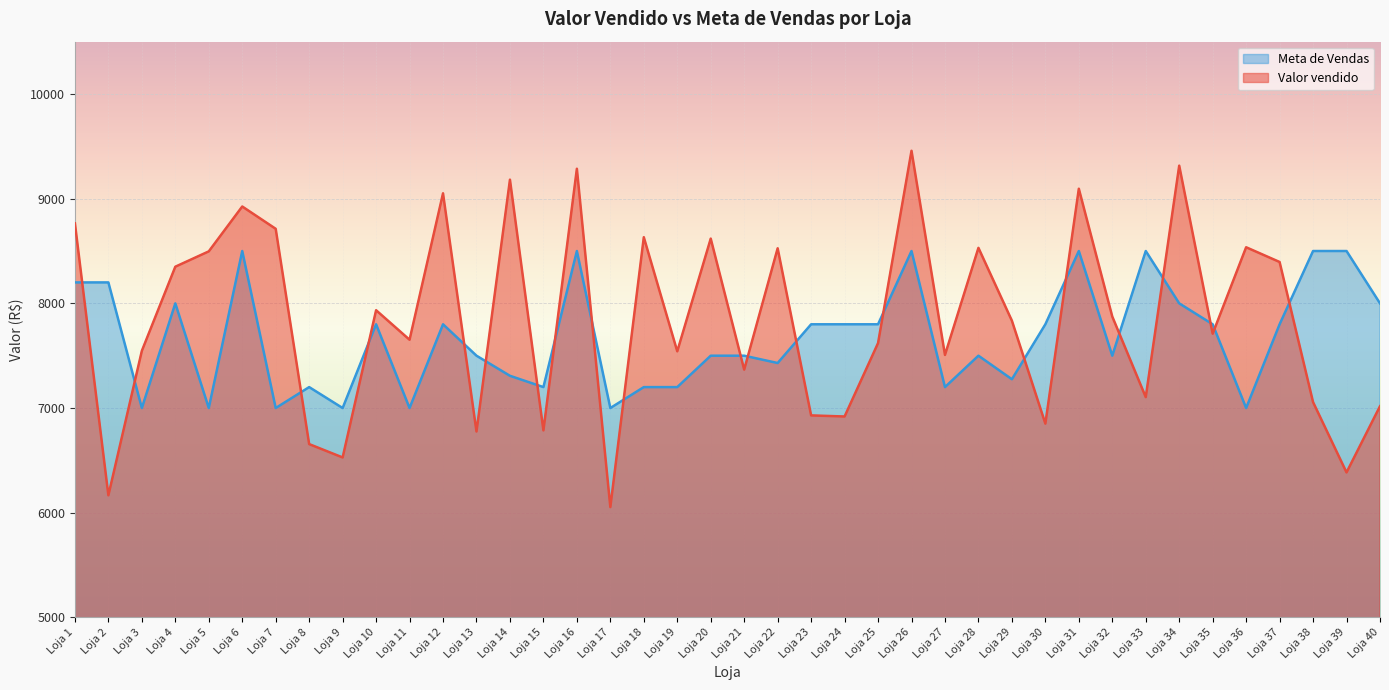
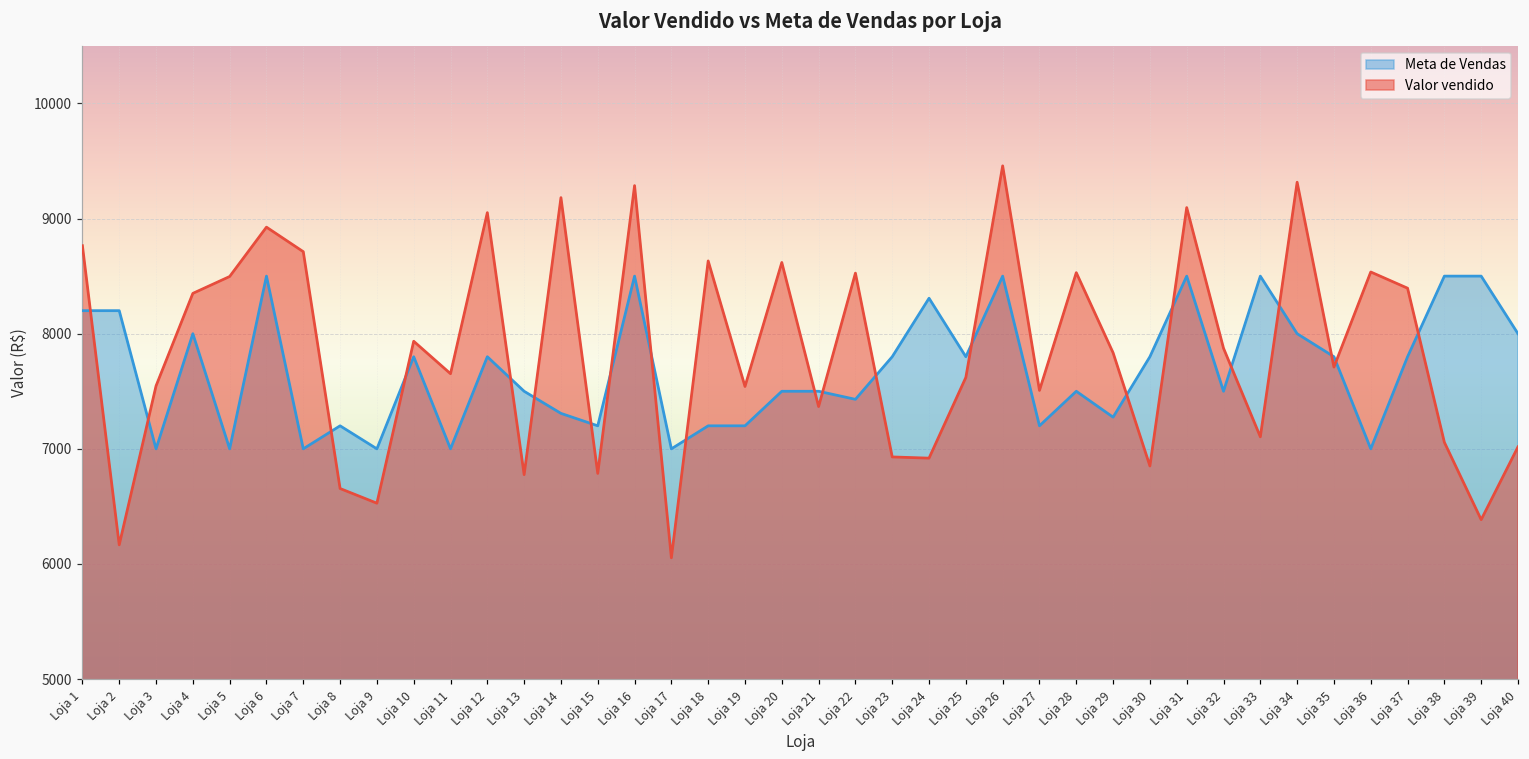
Meta de Vendas, Loja 24: 7800 -> 8310
